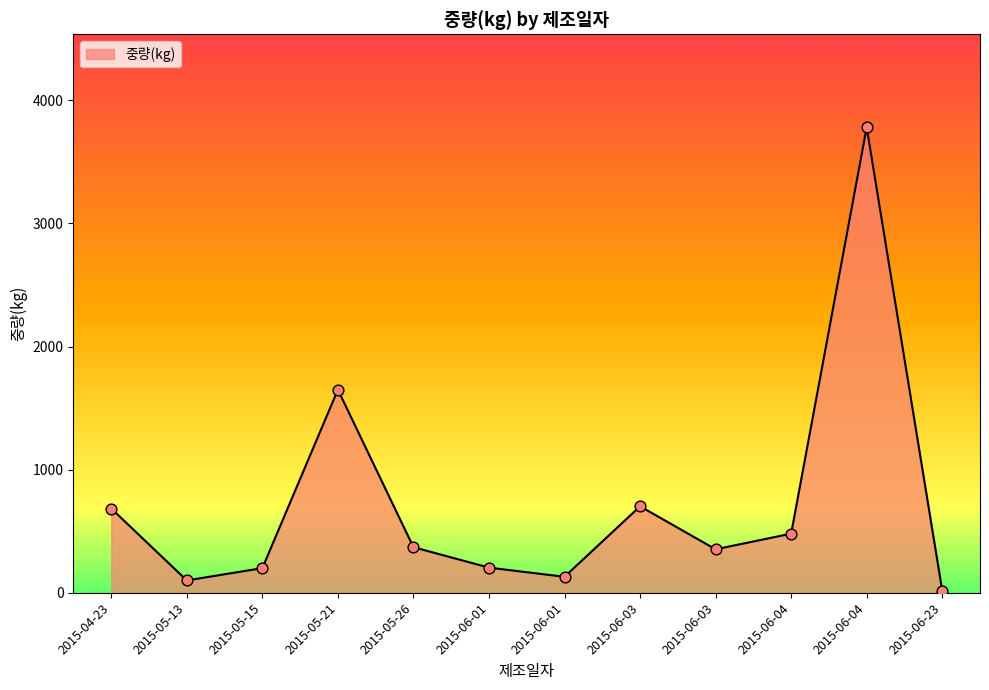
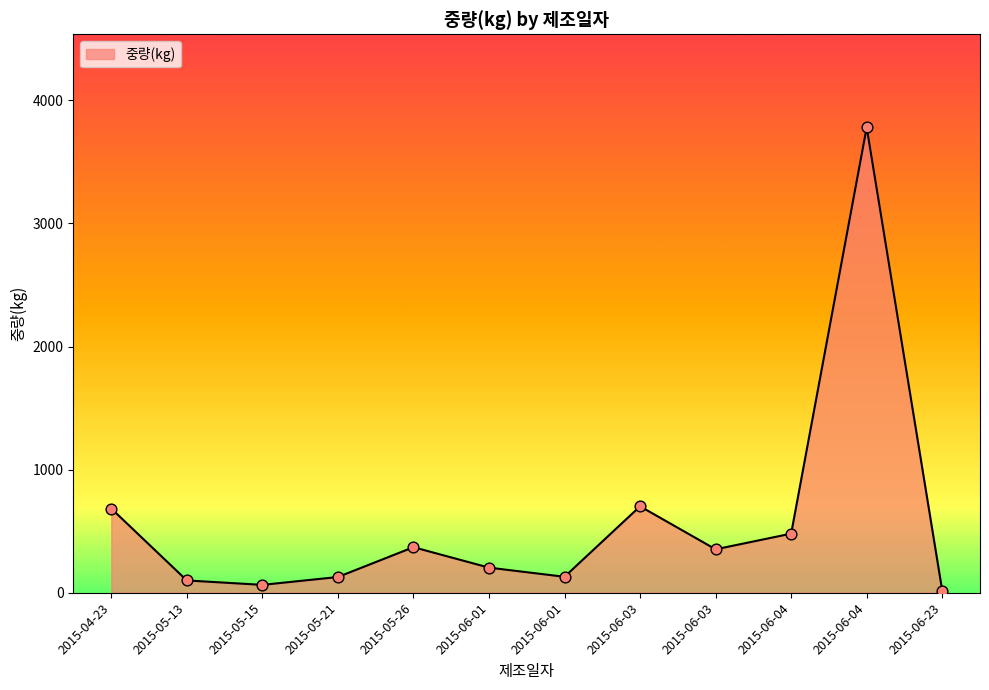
2015-05-15: 200 -> 60
2015-05-21: 1650 -> 130
